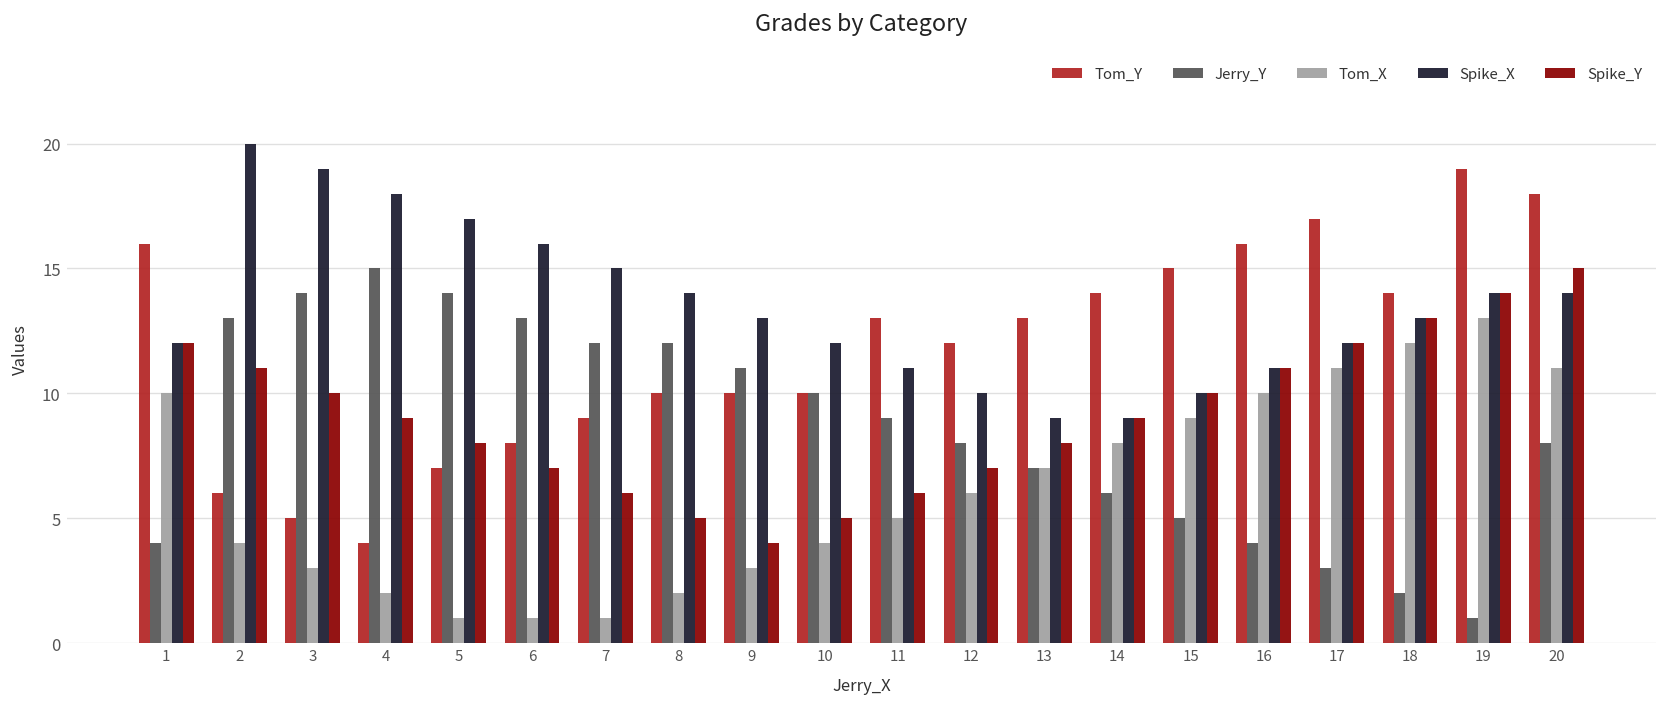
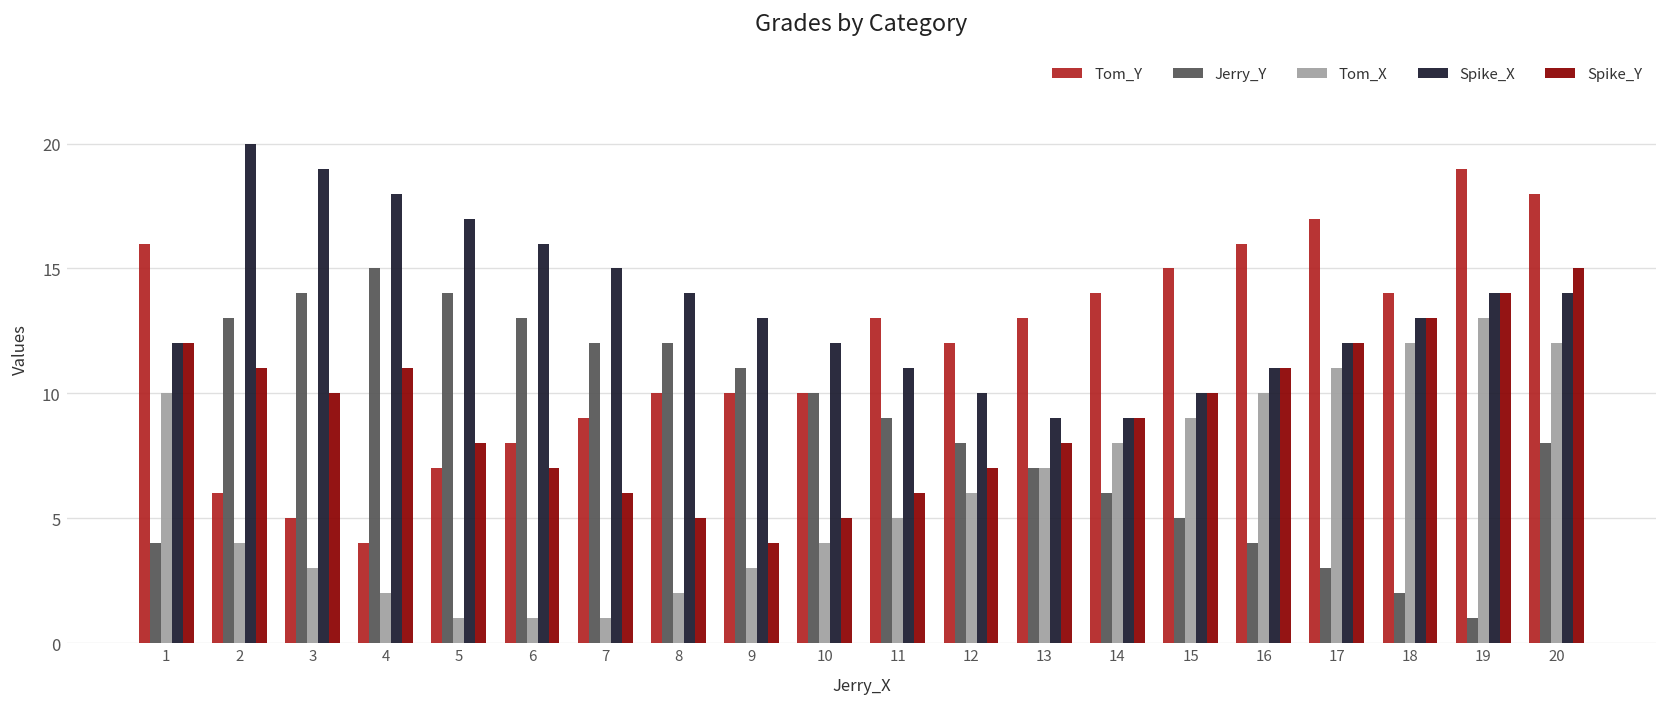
Spike_Y, 4: 9 -> 11
Tom_X, 20: 11 -> 12
